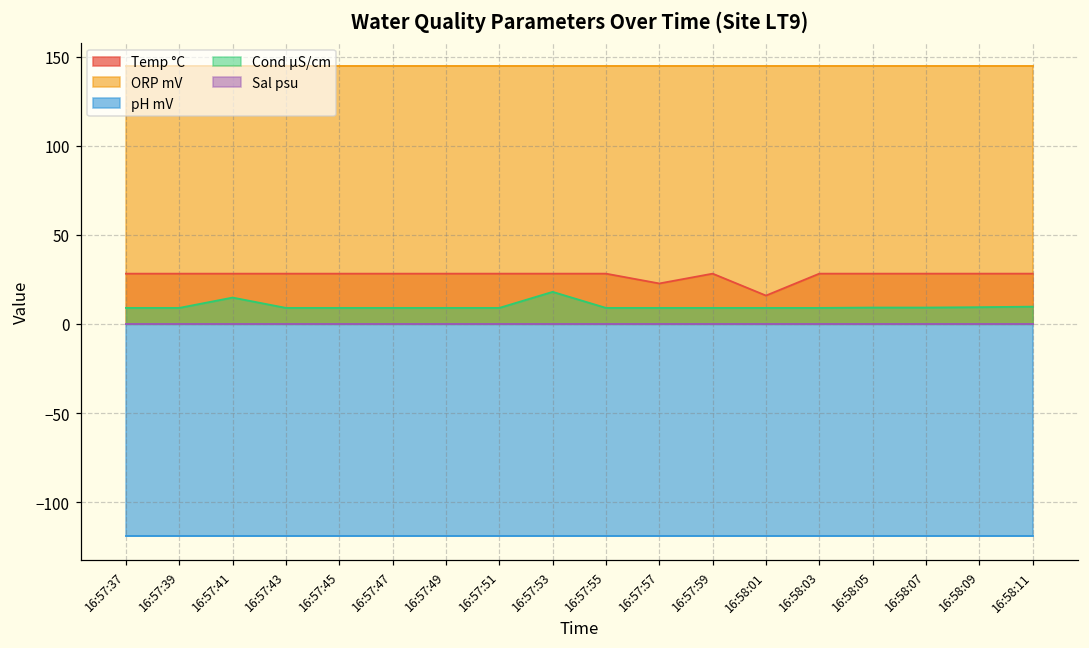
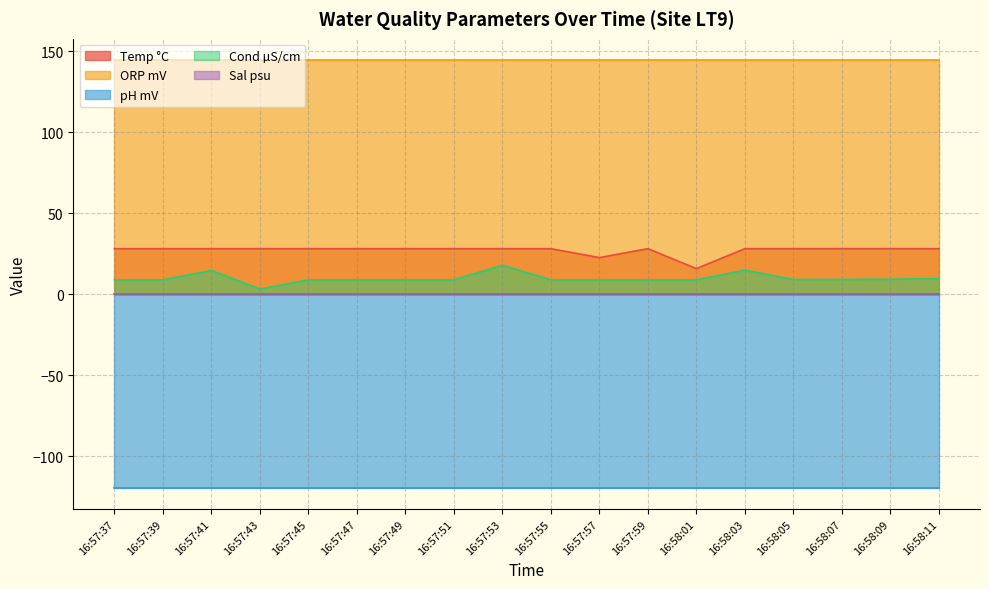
Cond µS/cm, 16:57:43: 9 -> 3
Cond µS/cm, 16:58:03: 9 -> 15
